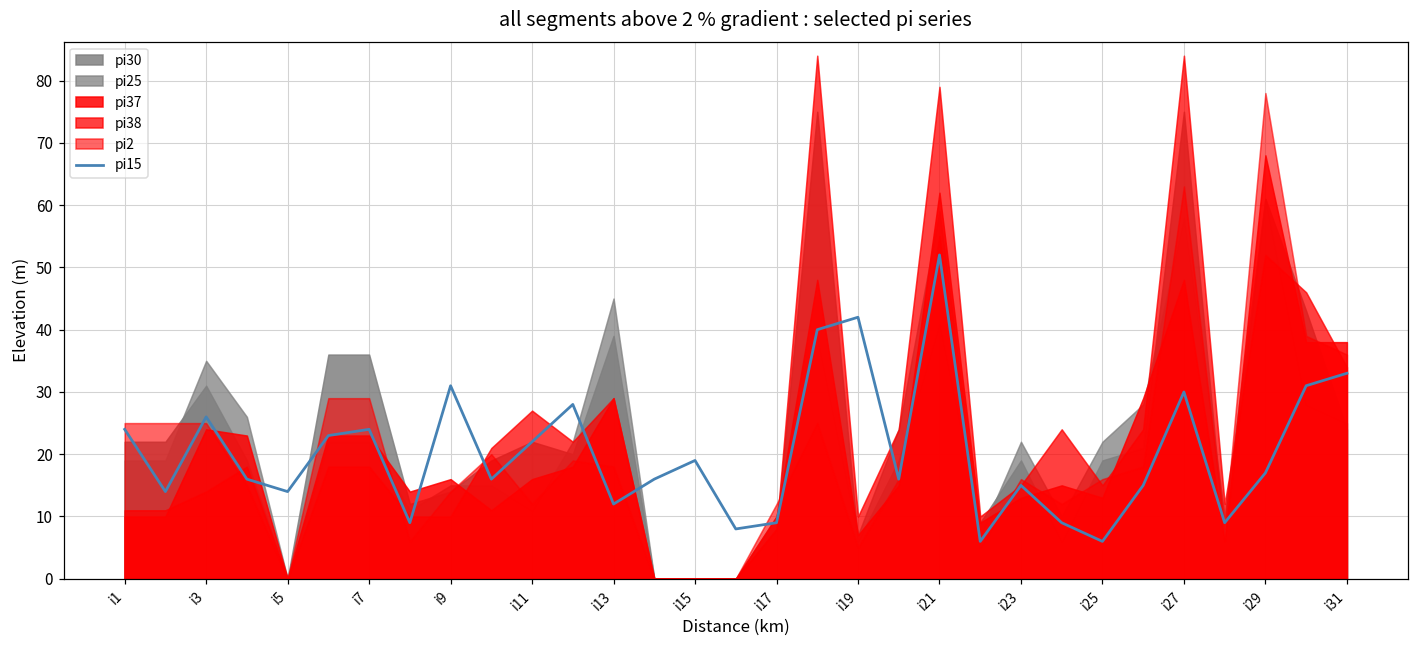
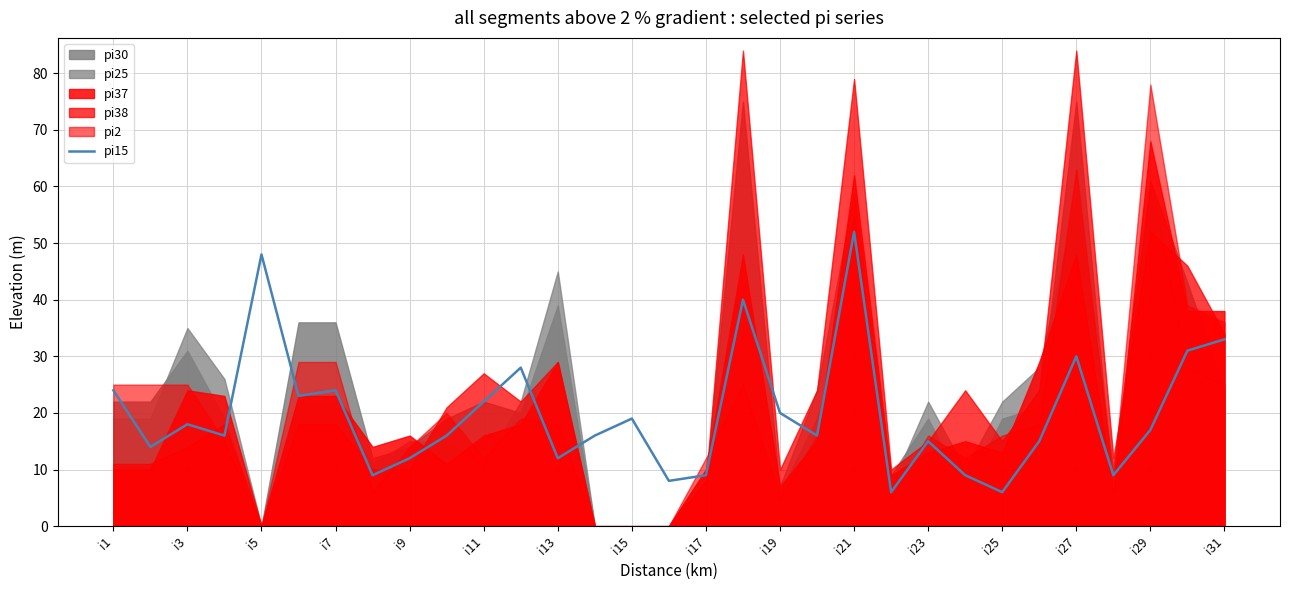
pi15, i3: 26 -> 18
pi15, i5: 14 -> 48
pi15, i9: 31 -> 12
pi15, i19: 42 -> 20
